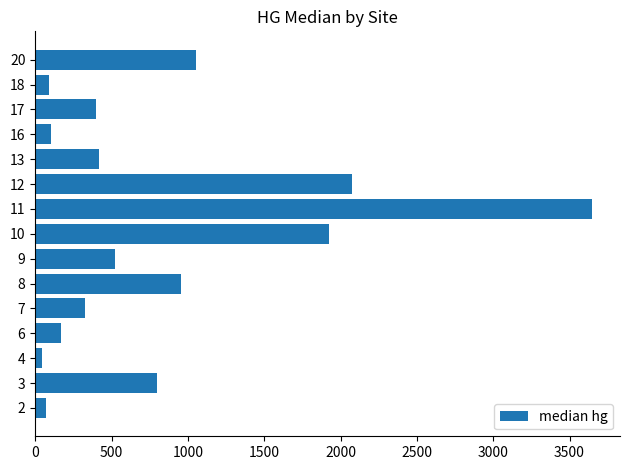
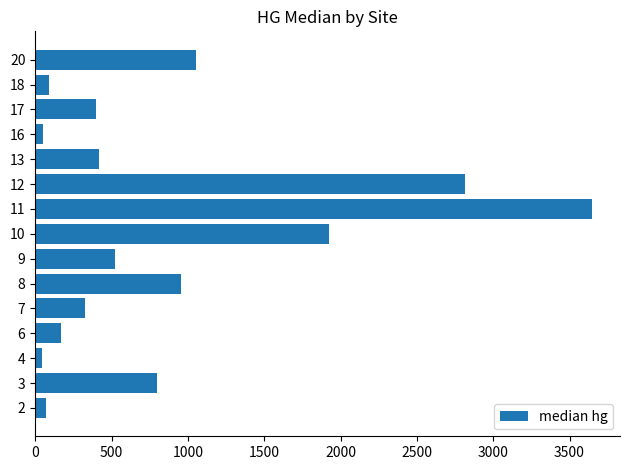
16: 110 -> 50
12: 2070 -> 2820
